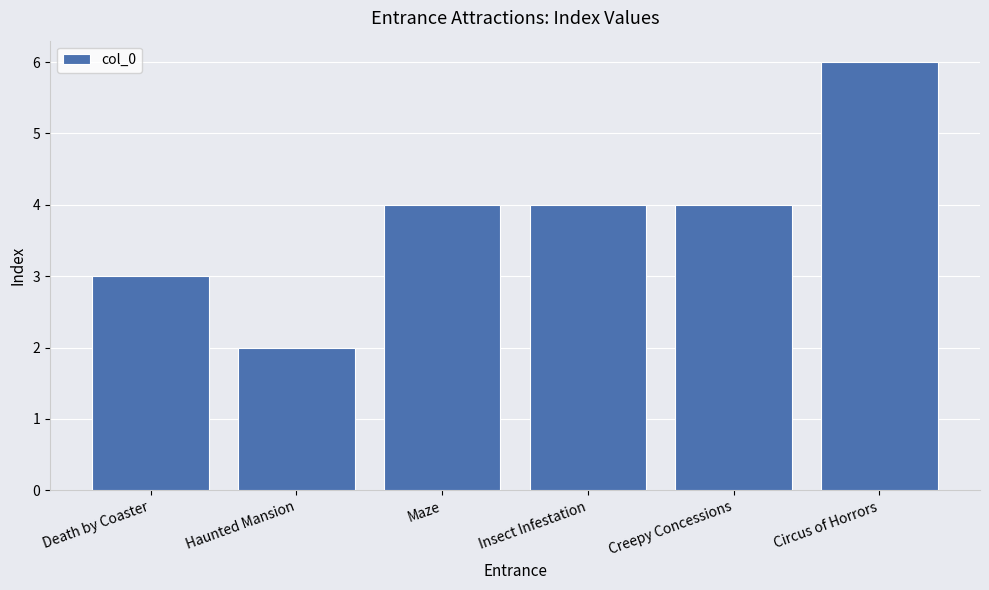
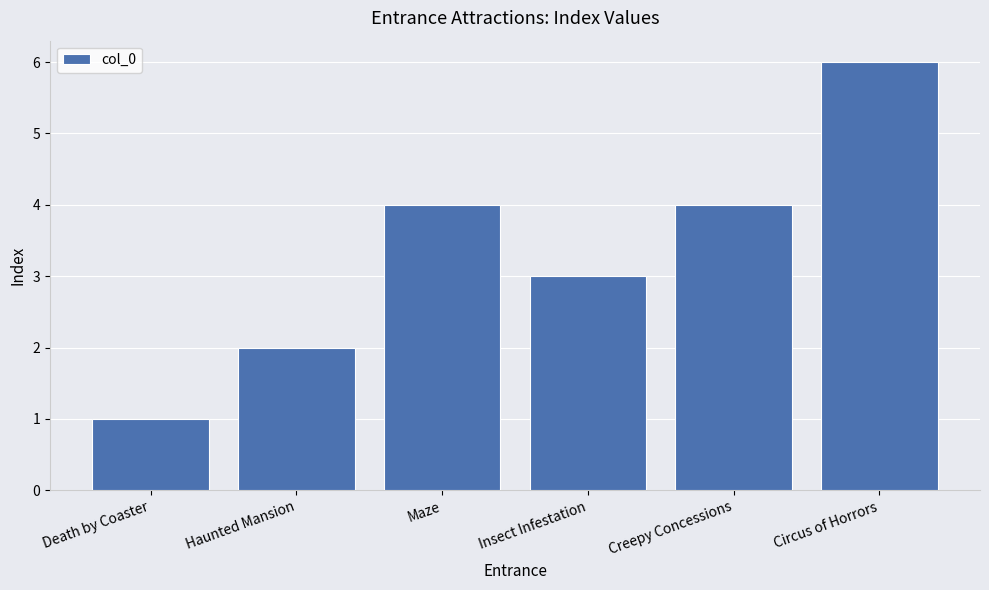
Death by Coaster: 3 -> 1
Insect Infestation: 4 -> 3
